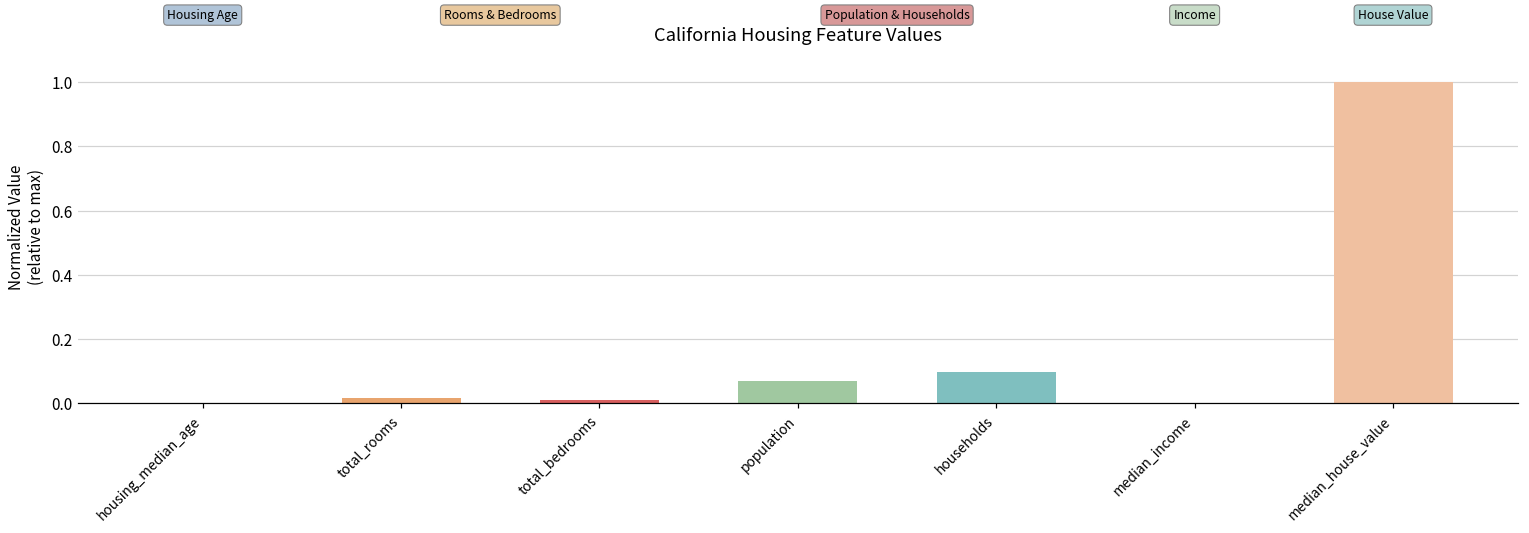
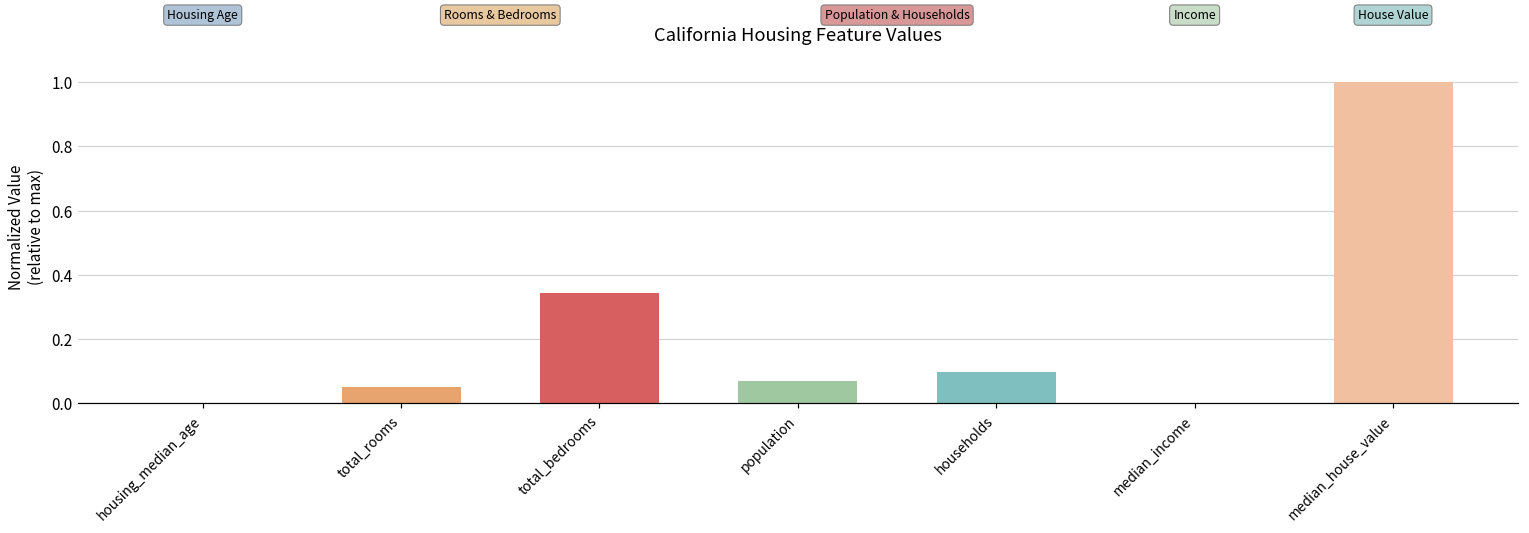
total_rooms: 0.02 -> 0.05
total_bedrooms: 0.01 -> 0.34
